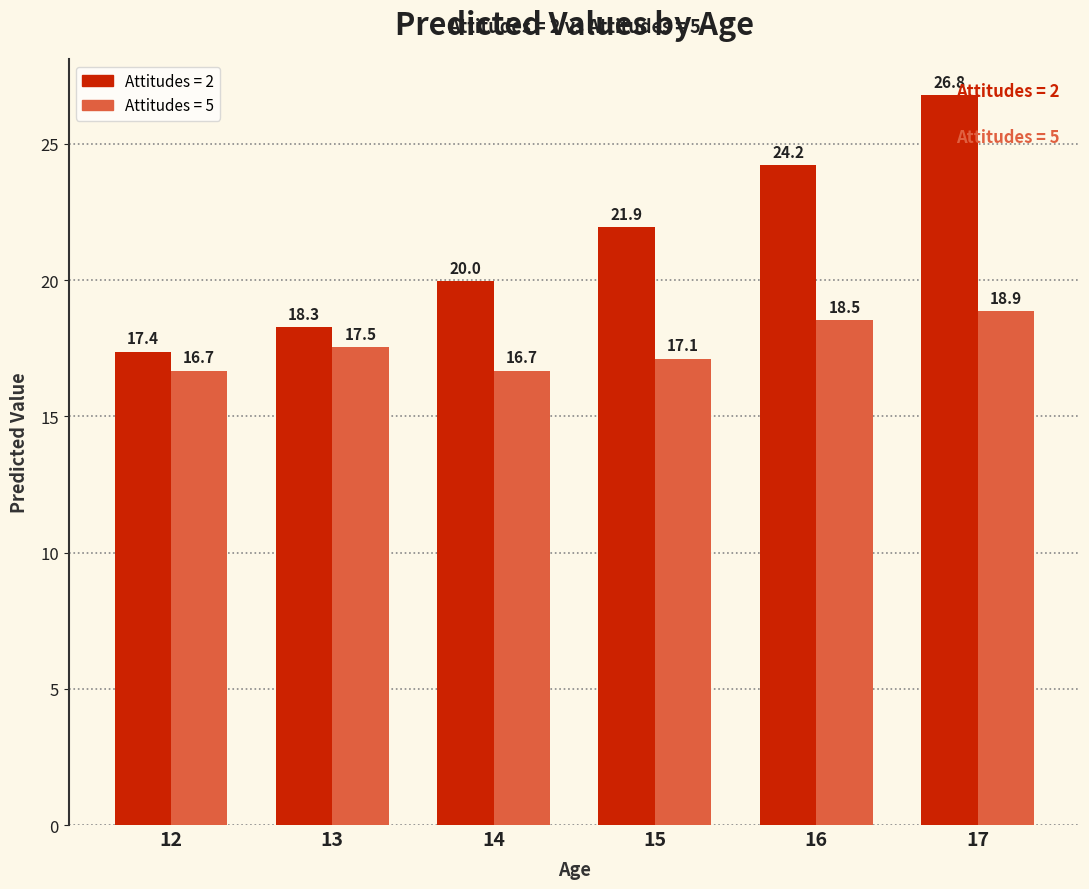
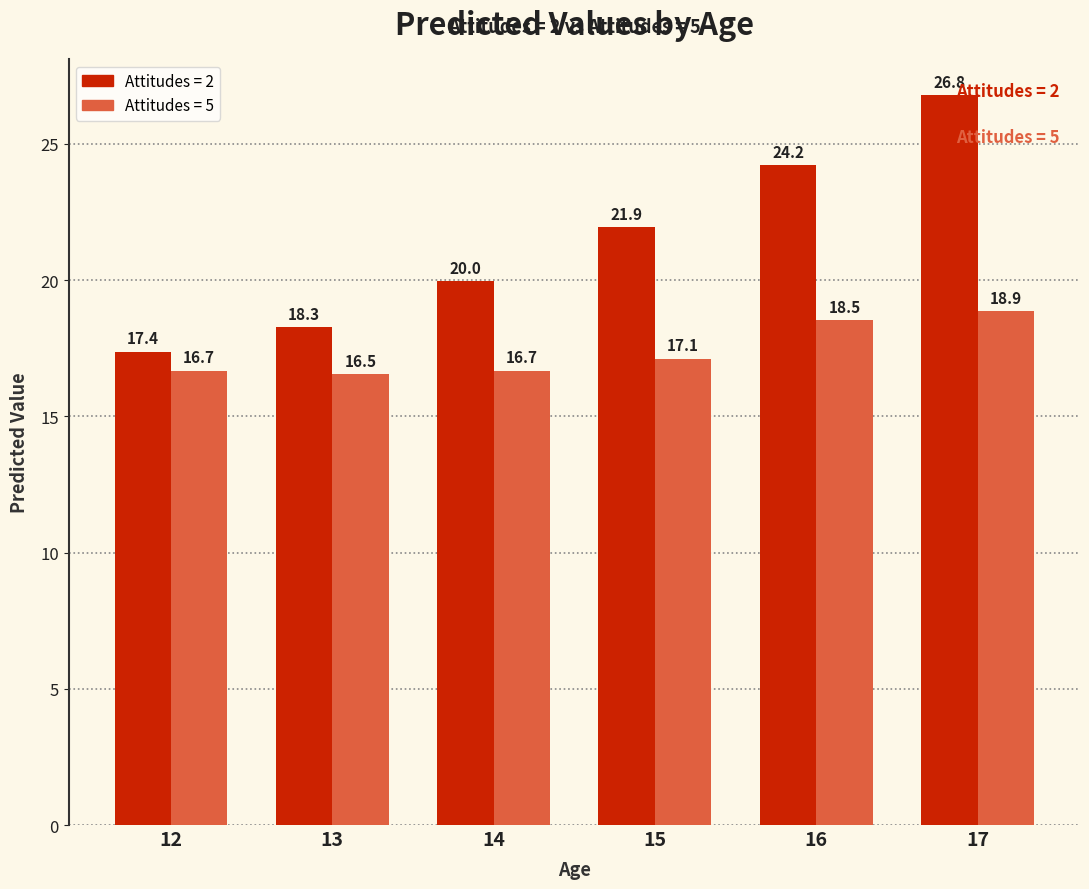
Attitudes = 5, 13: 17.5 -> 16.5
